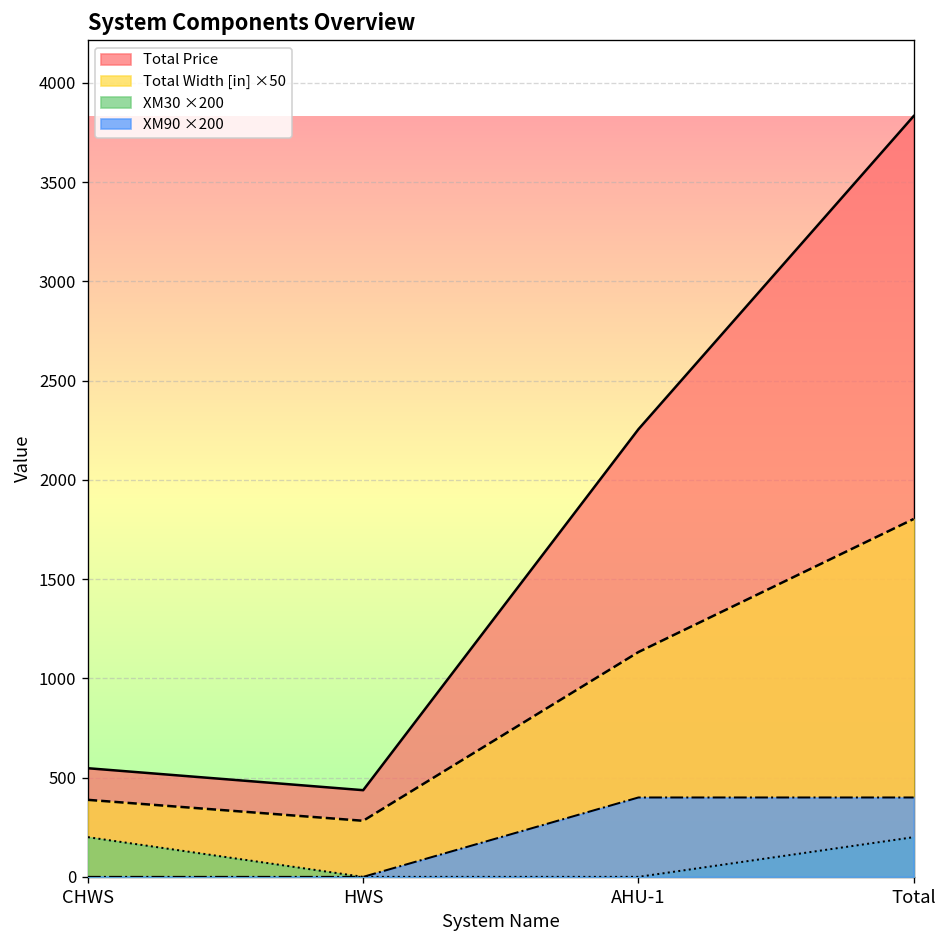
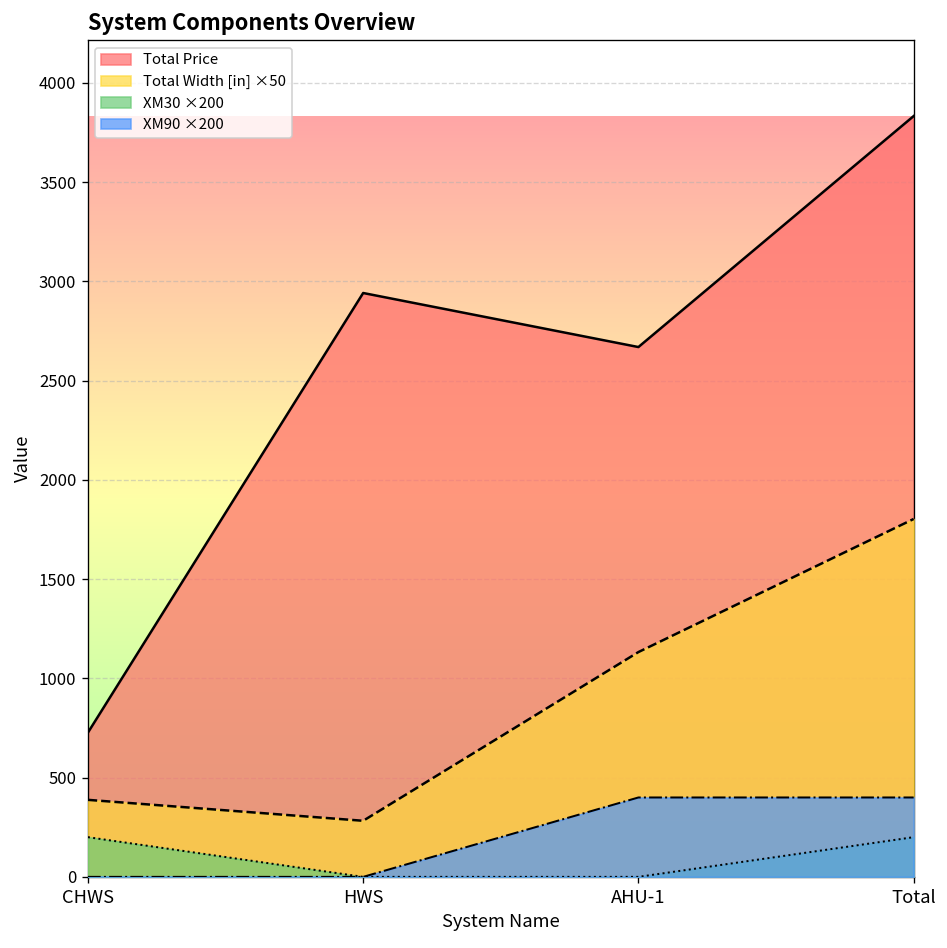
Total Price, CHWS: 550 -> 730
Total Price, HWS: 440 -> 2940
Total Price, AHU-1: 2260 -> 2670
